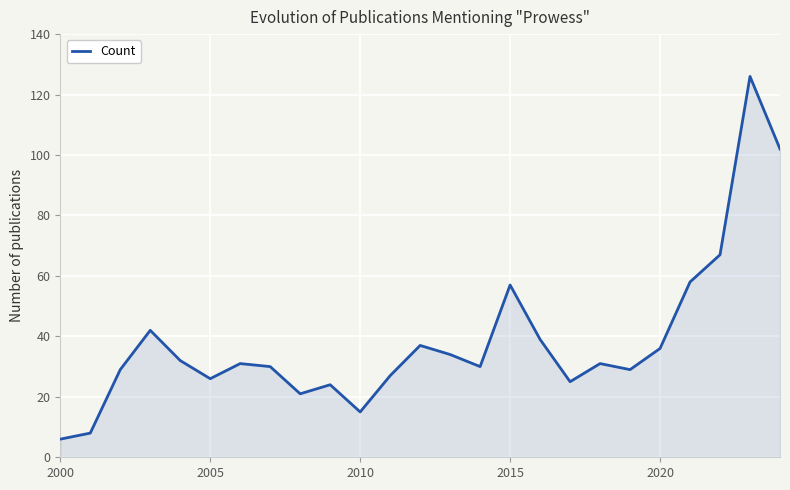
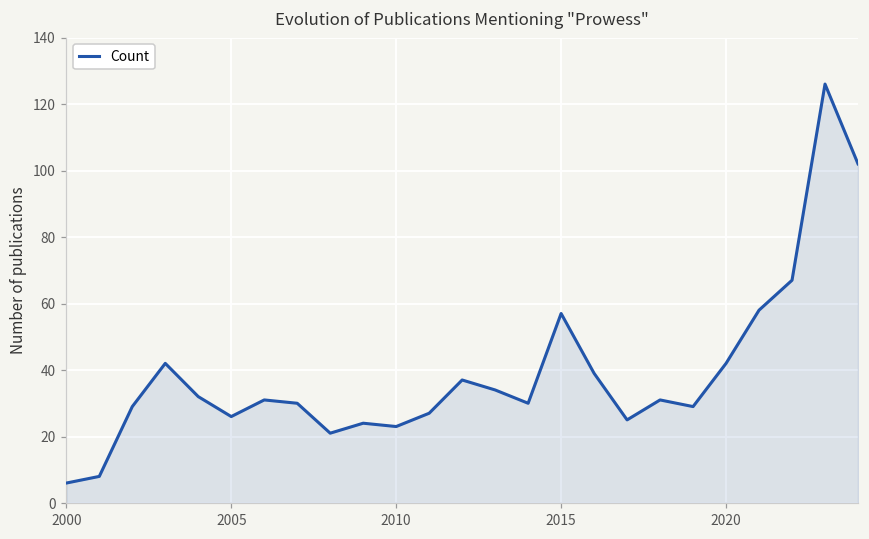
2010: 15 -> 23
2020: 36 -> 42
